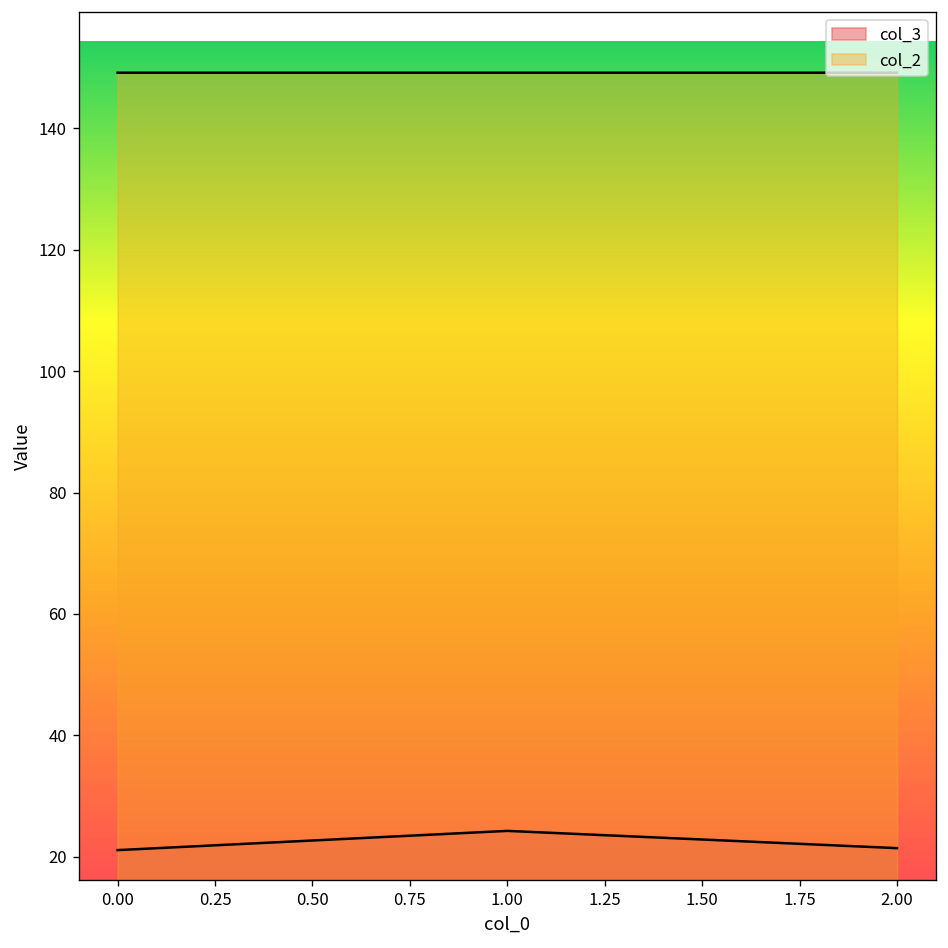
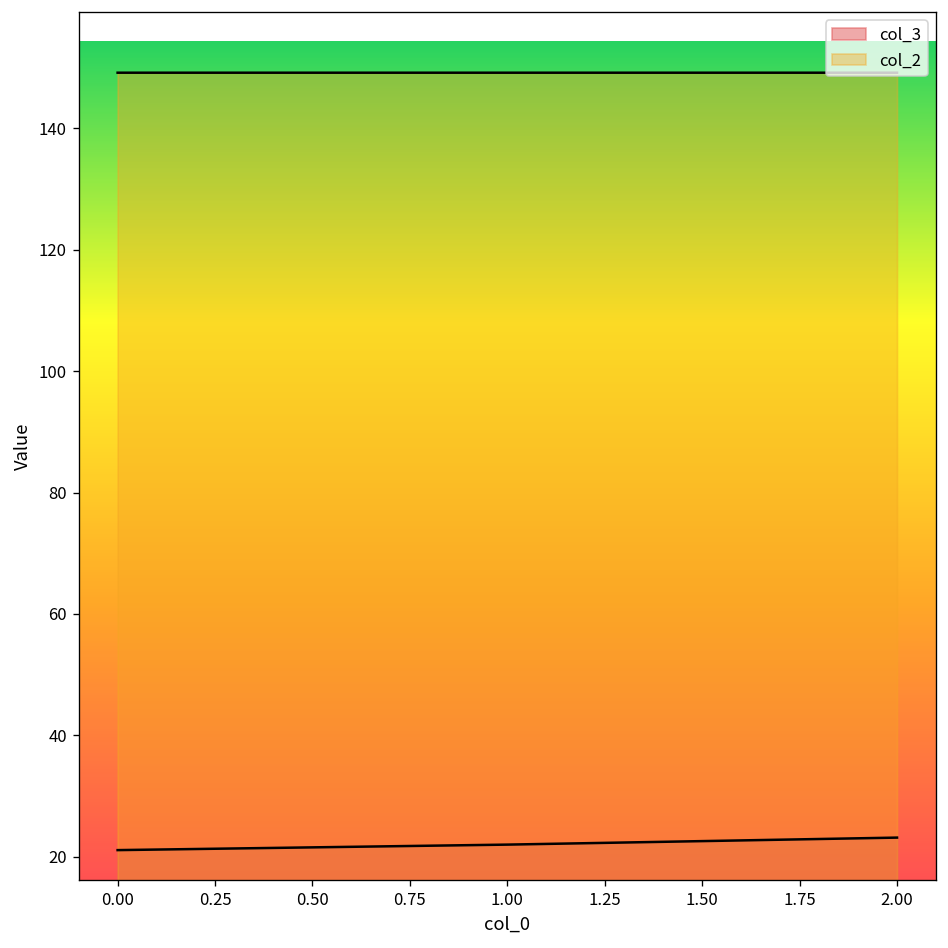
col_3, 1.00: 24 -> 22
col_3, 2.00: 21 -> 23
